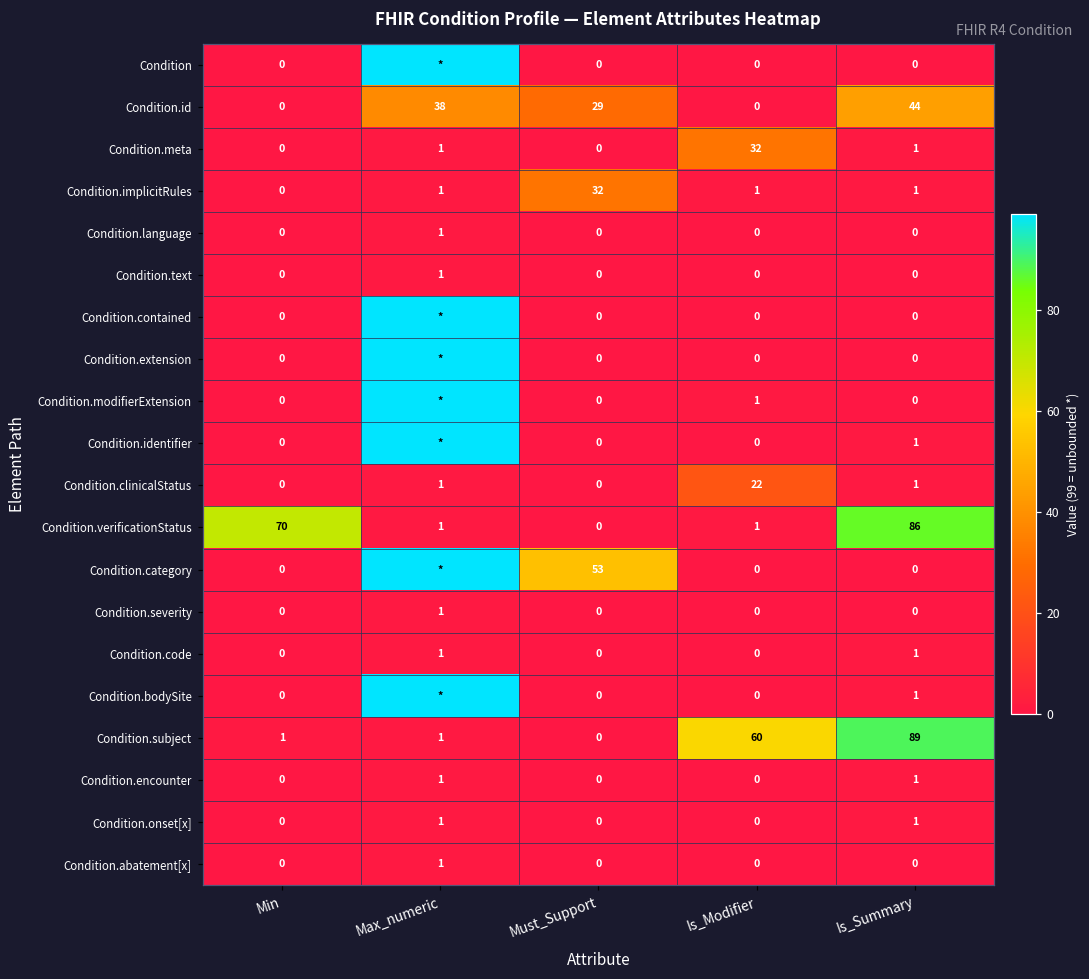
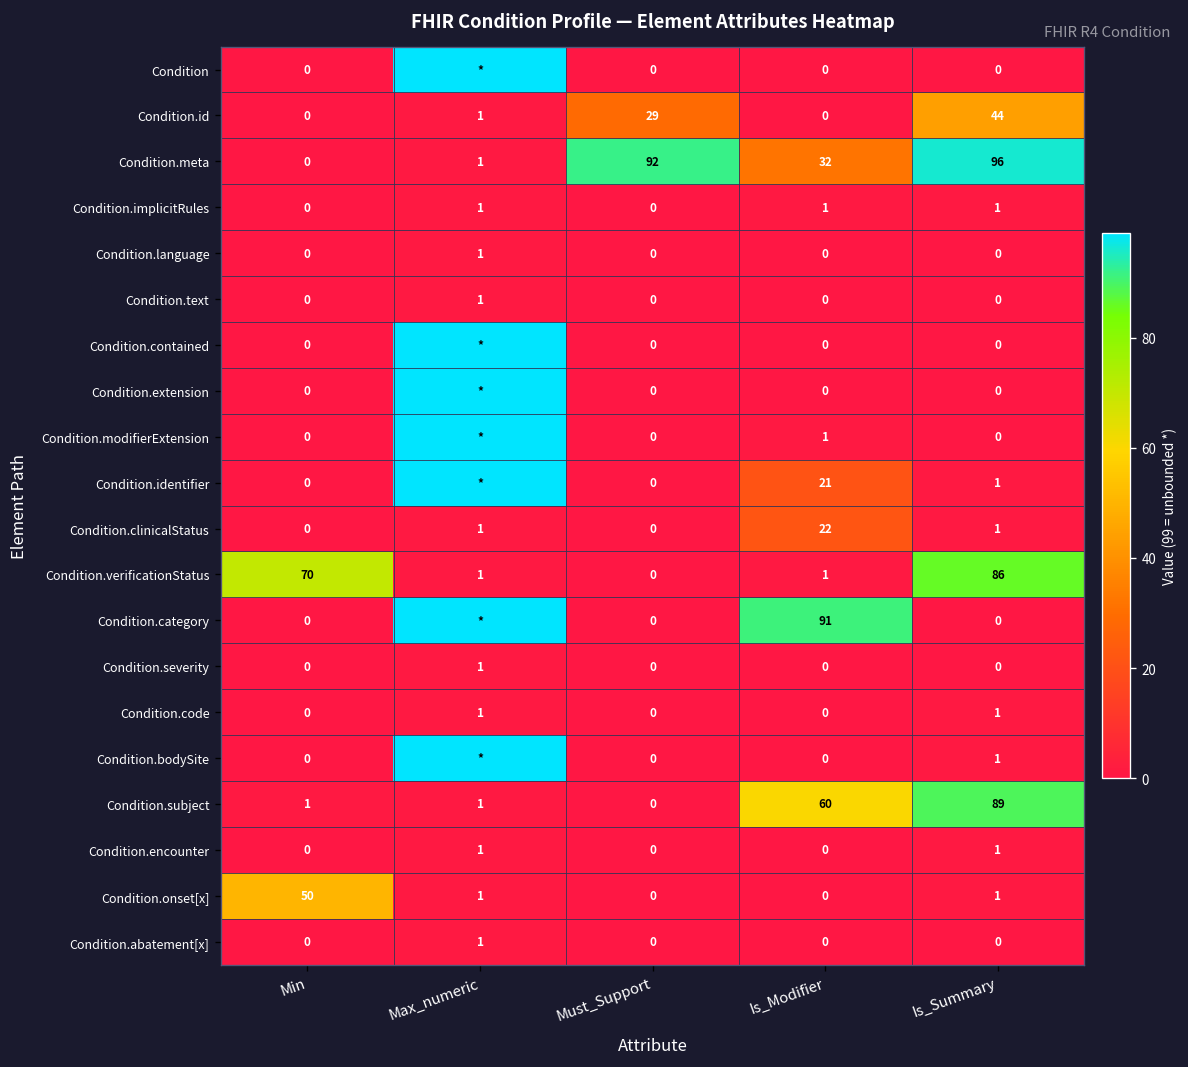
Condition.id, Max_numeric: 38 -> 1
Condition.meta, Must_Support: 0 -> 92
Condition.meta, Is_Summary: 1 -> 96
Condition.implicitRules, Must_Support: 32 -> 0
Condition.identifier, Is_Modifier: 0 -> 21
Condition.category, Must_Support: 53 -> 0
Condition.category, Is_Modifier: 0 -> 91
Condition.onset[x], Min: 0 -> 50
